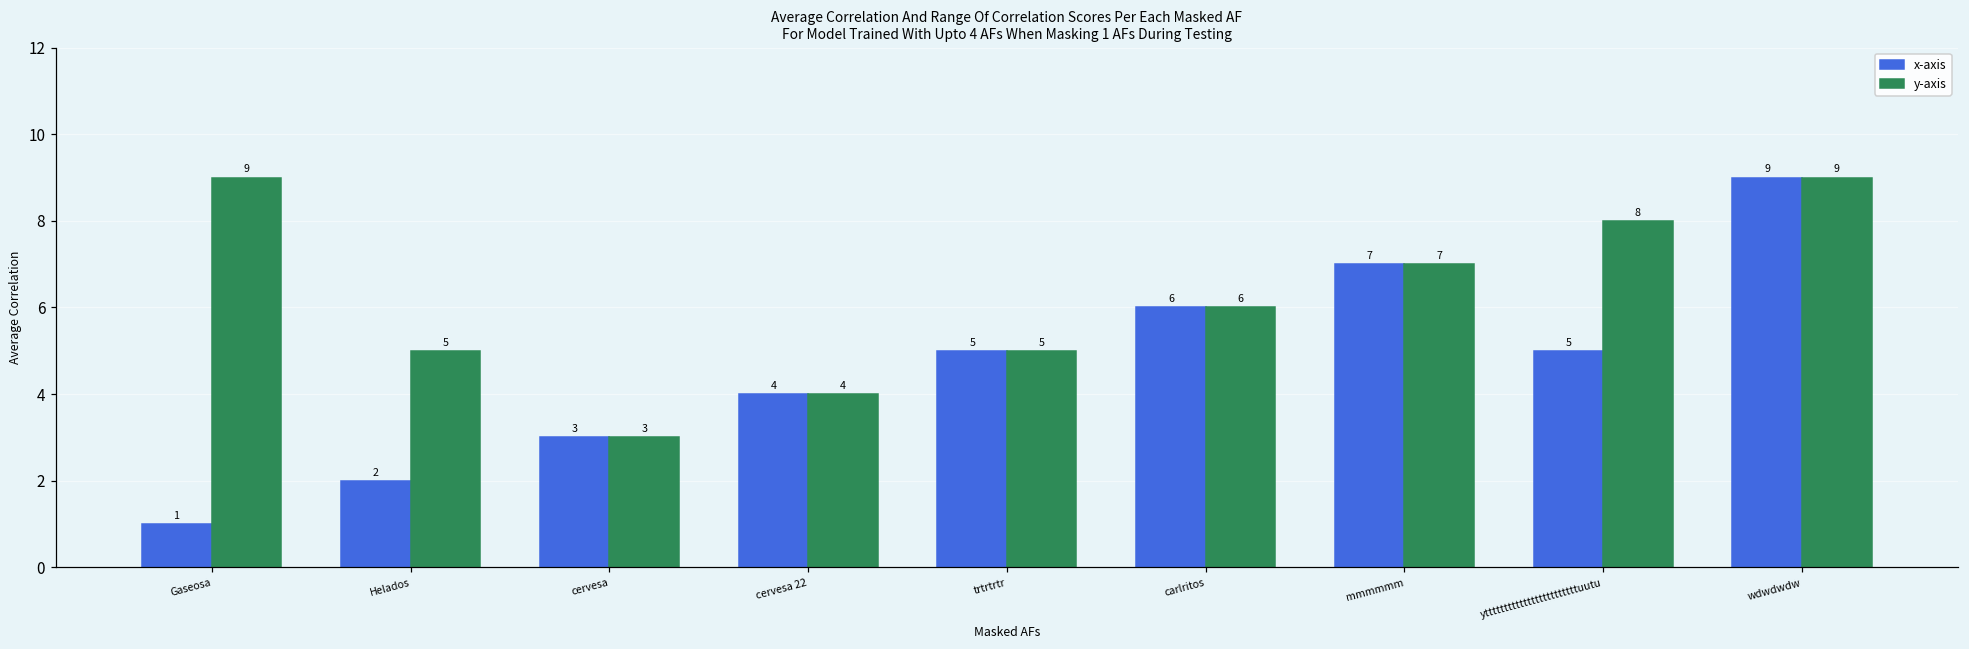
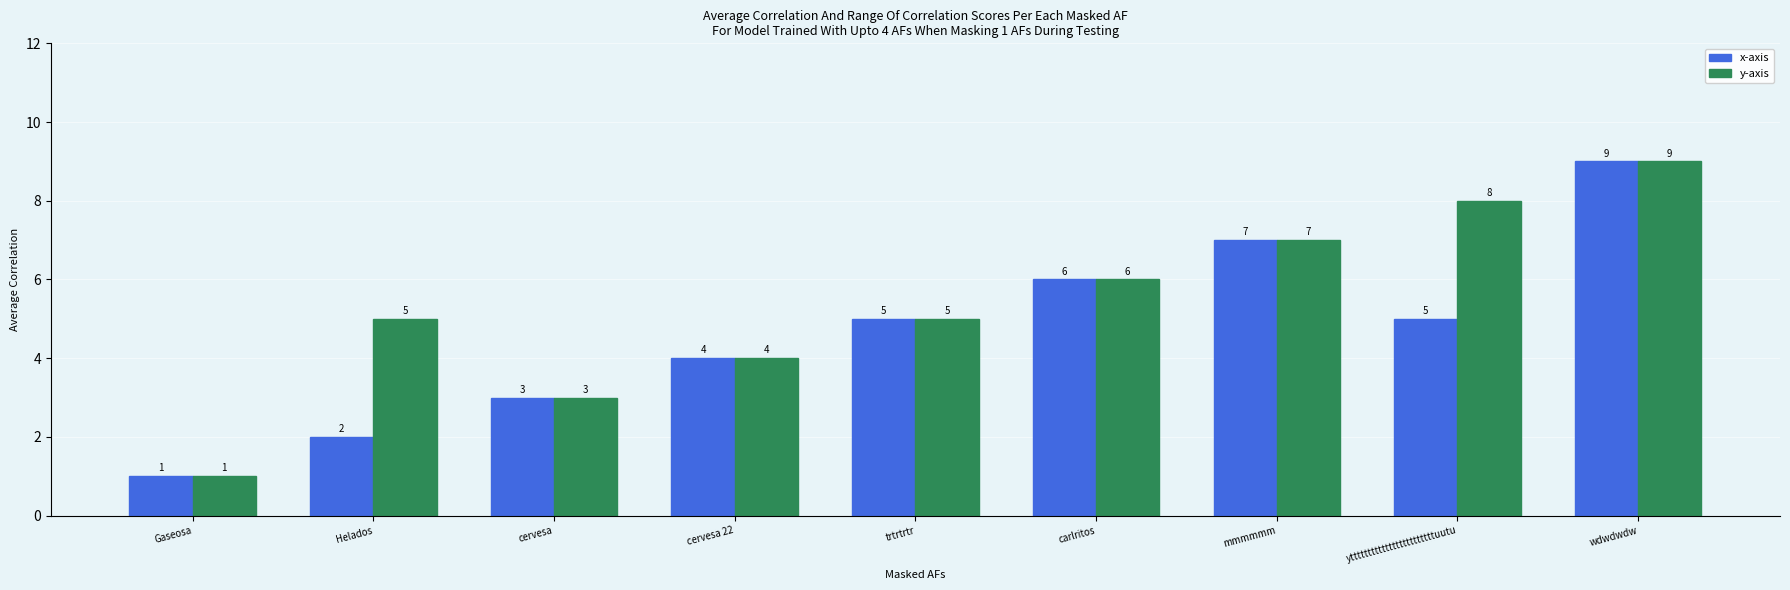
y-axis, Gaseosa: 9 -> 1
